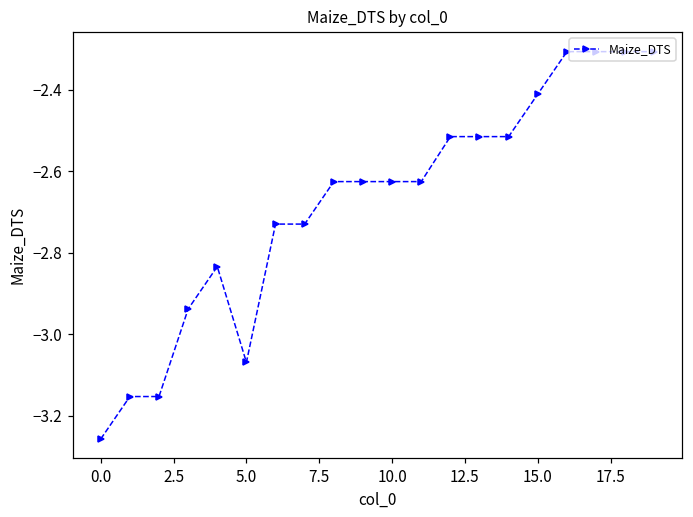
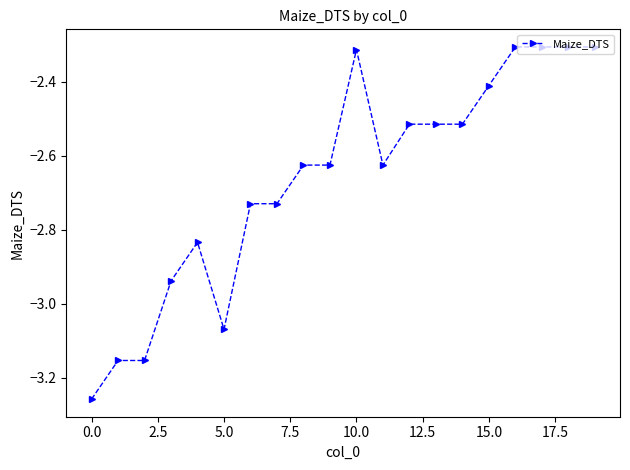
10.0: -2.63 -> -2.31
